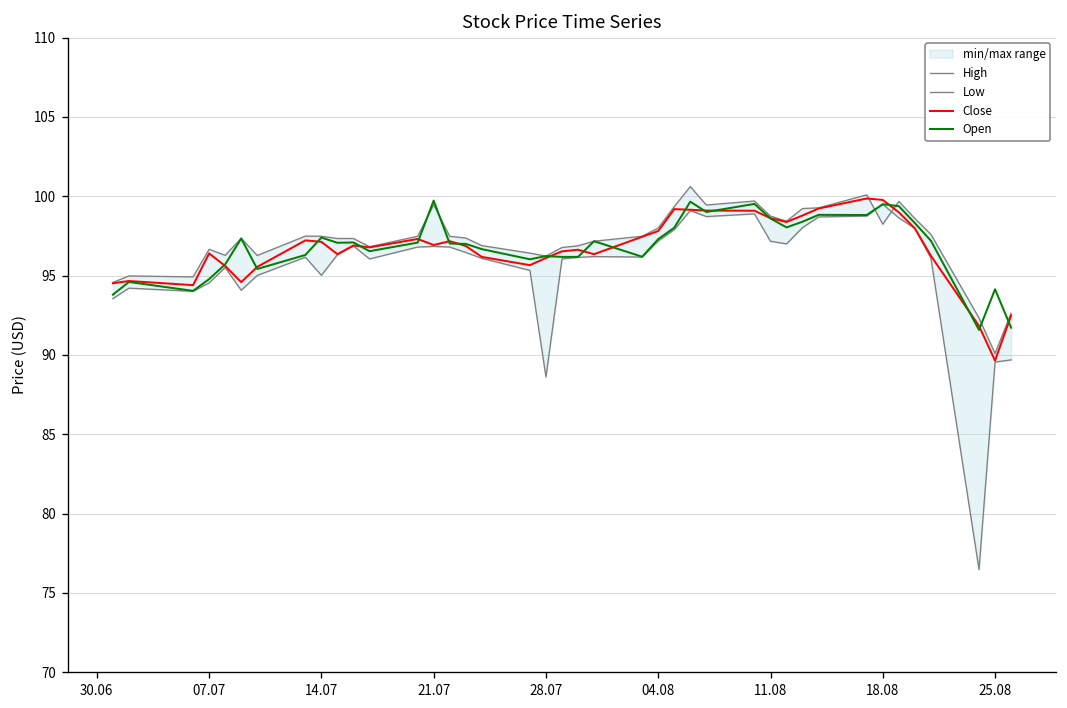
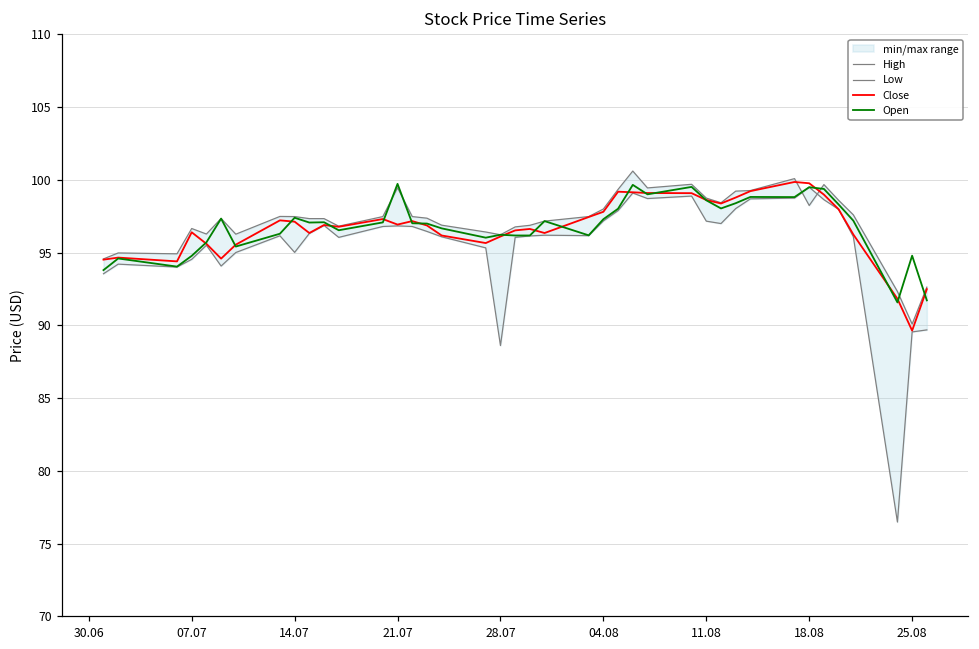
Open, 25.08: 94.1 -> 94.8
